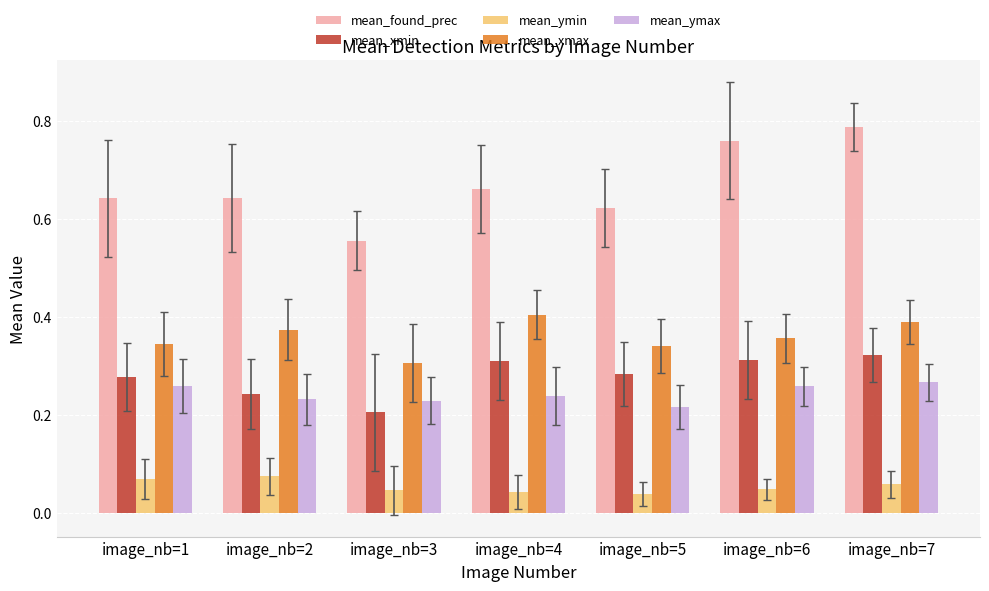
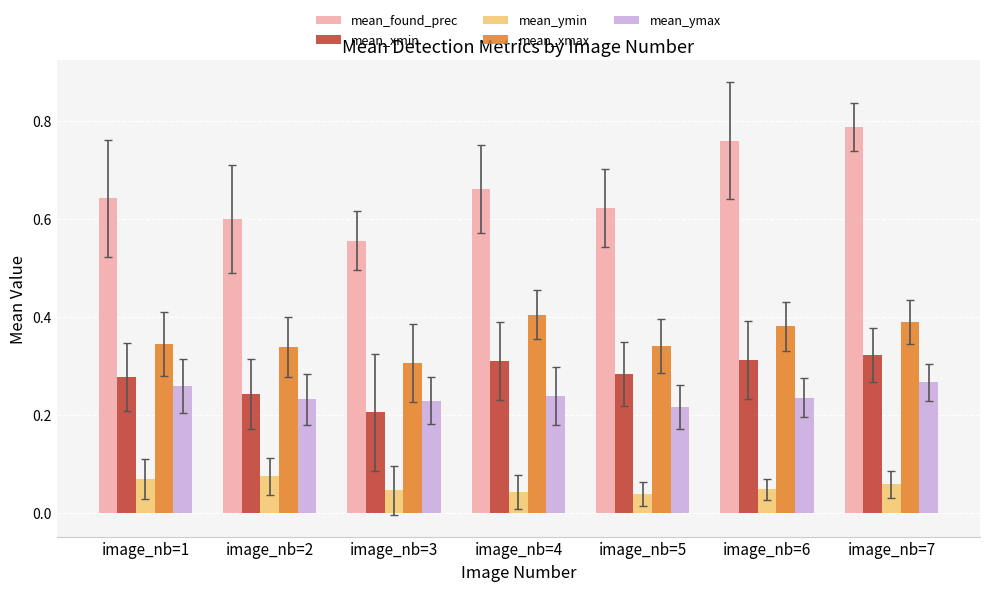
mean_found_prec, image_nb=2: 0.64 -> 0.60
mean_xmax, image_nb=2: 0.37 -> 0.34
mean_xmax, image_nb=6: 0.36 -> 0.38
mean_ymax, image_nb=6: 0.26 -> 0.23
